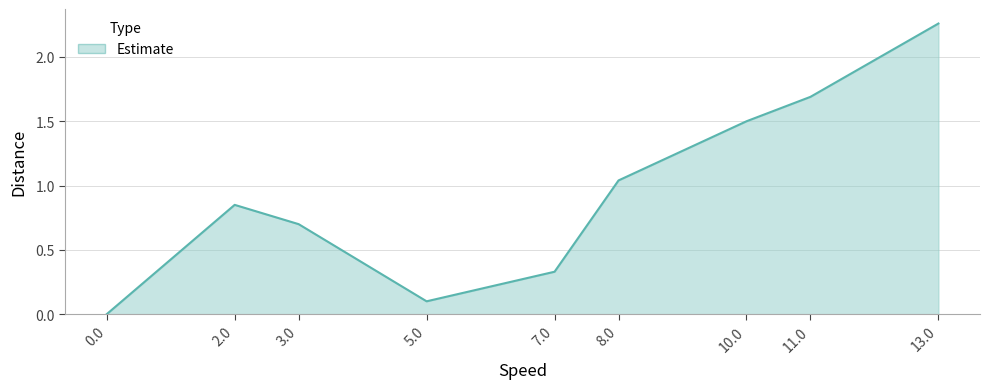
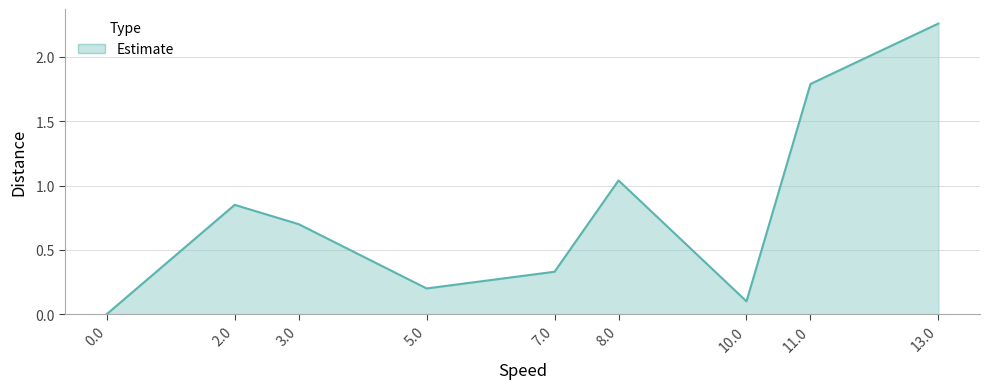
5.0: 0.1 -> 0.2
10.0: 1.5 -> 0.1
11.0: 1.69 -> 1.79
